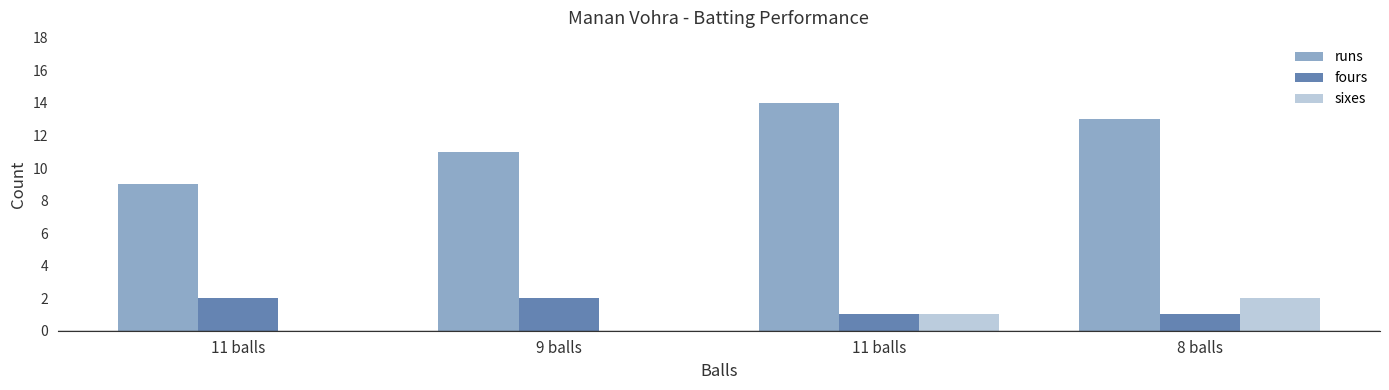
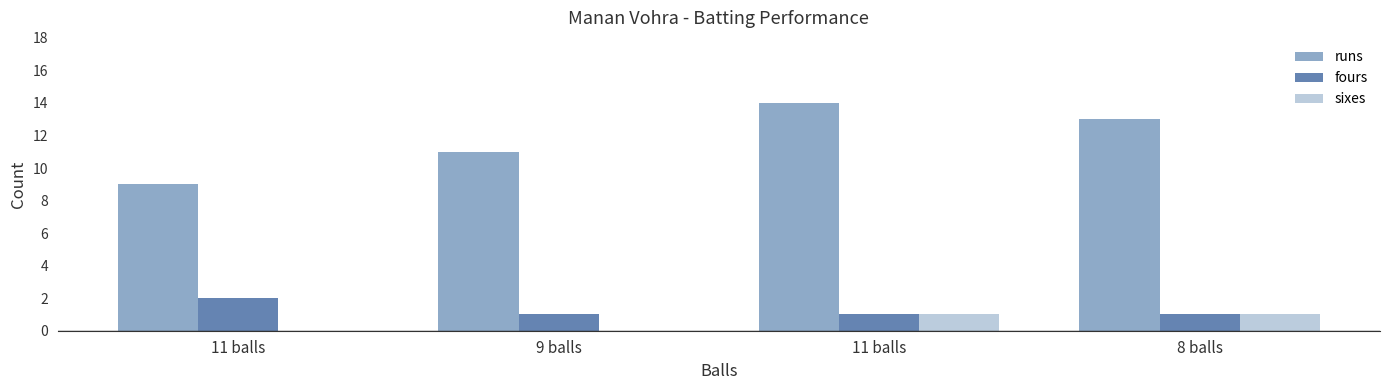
fours, 9 balls: 2 -> 1
sixes, 8 balls: 2 -> 1
